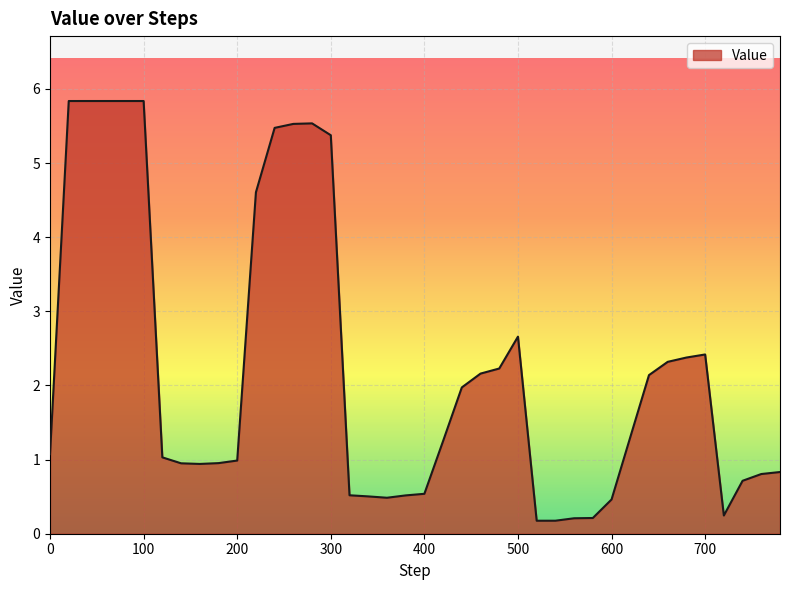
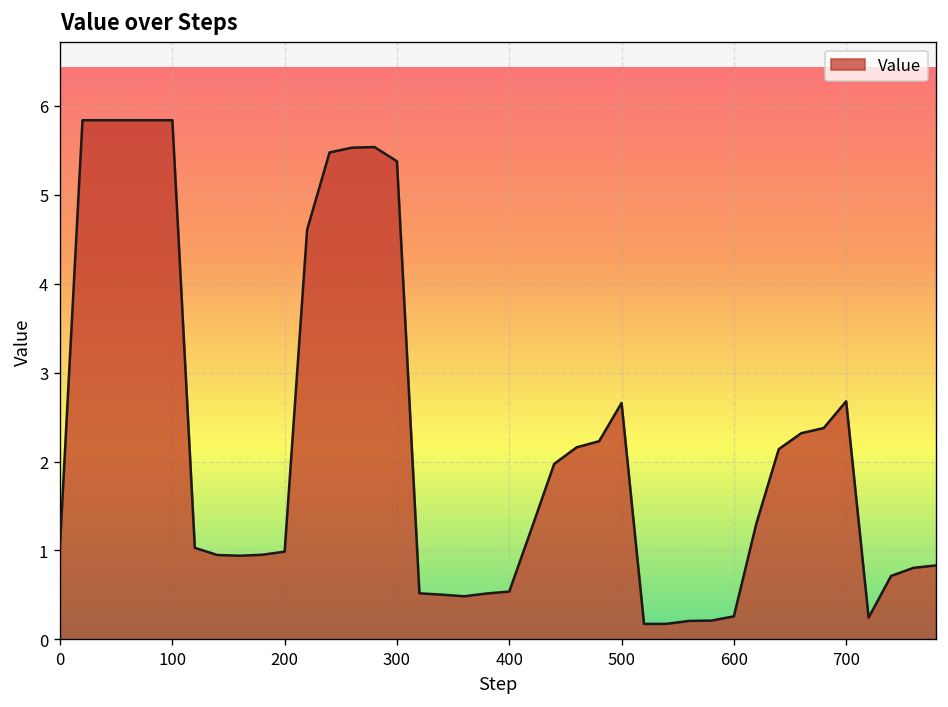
600: 0.5 -> 0.3
700: 2.4 -> 2.7
